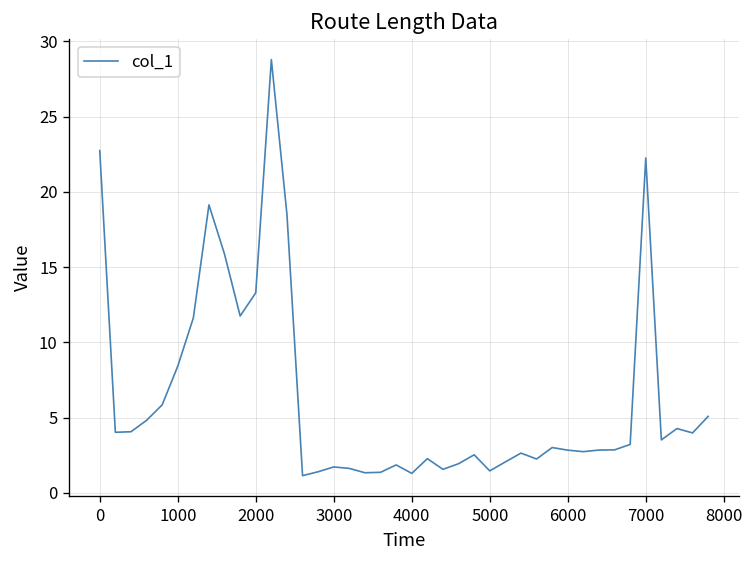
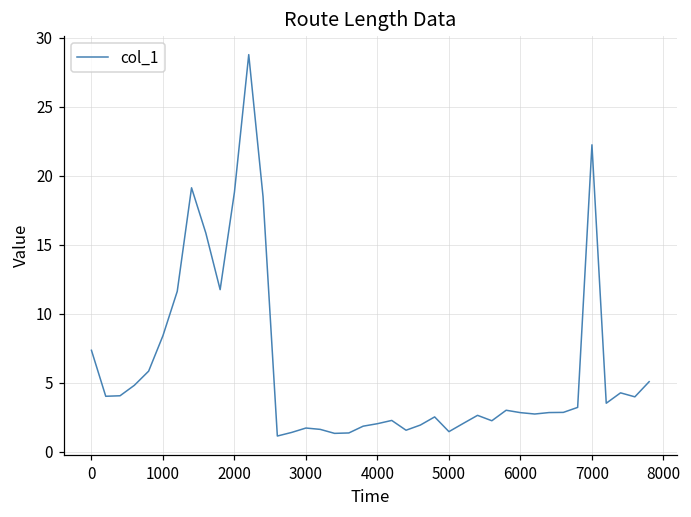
0: 22.7 -> 7.4
2000: 13.3 -> 18.8
4000: 1.3 -> 2.0
